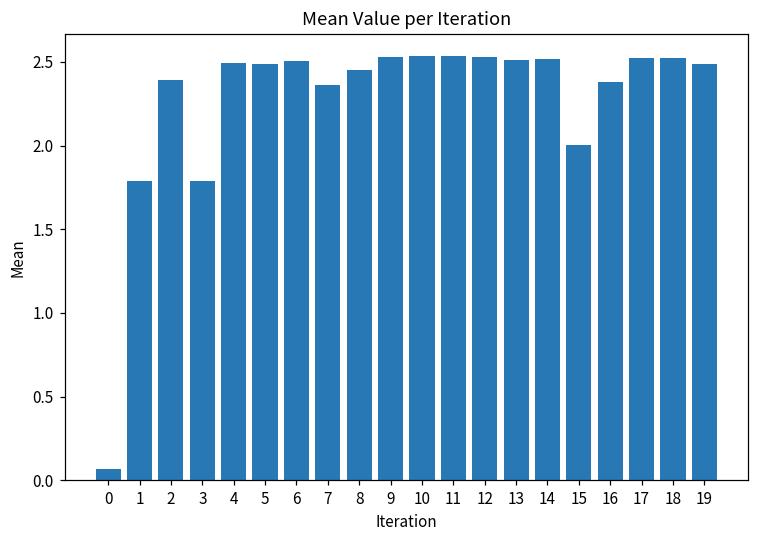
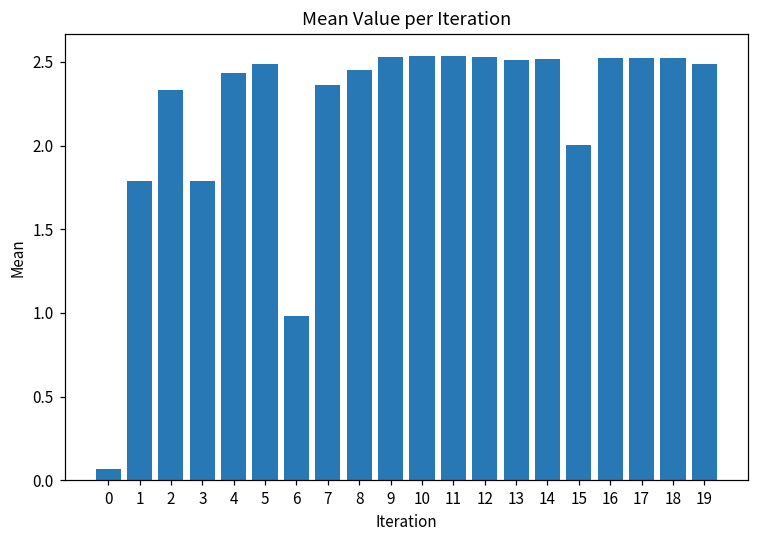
2: 2.39 -> 2.33
4: 2.50 -> 2.44
6: 2.50 -> 0.98
16: 2.38 -> 2.52
